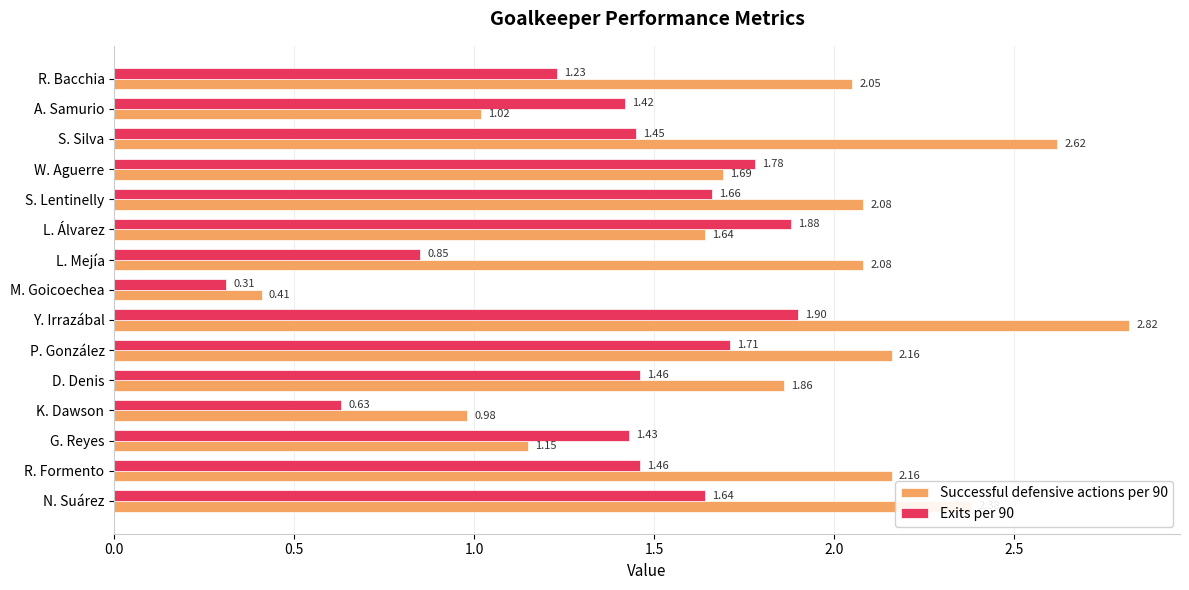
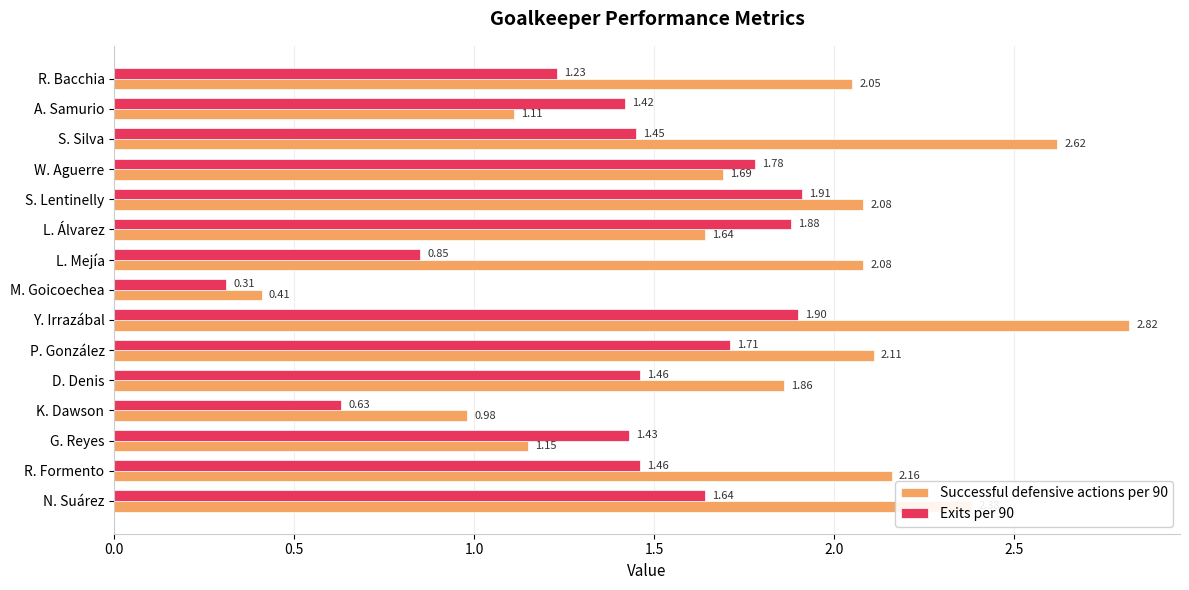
Successful defensive actions per 90, A. Samurio: 1.02 -> 1.11
Exits per 90, S. Lentinelly: 1.66 -> 1.91
Successful defensive actions per 90, P. González: 2.16 -> 2.11
